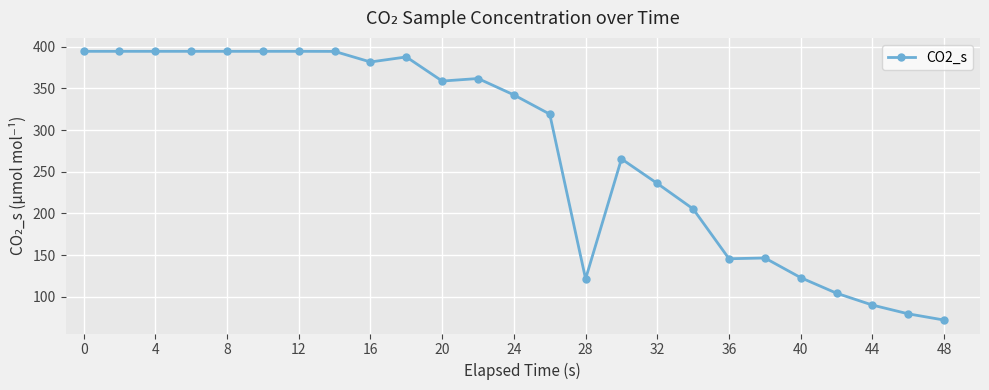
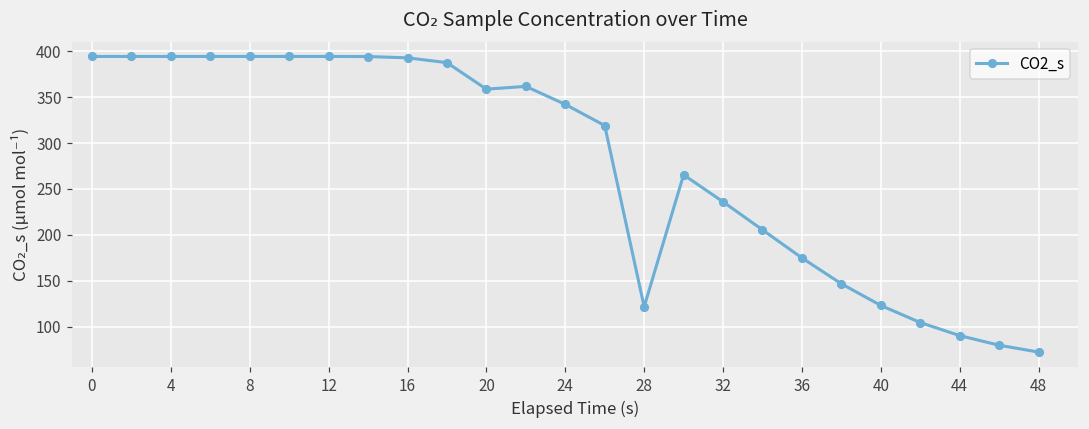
16: 380 -> 390
36: 150 -> 170
